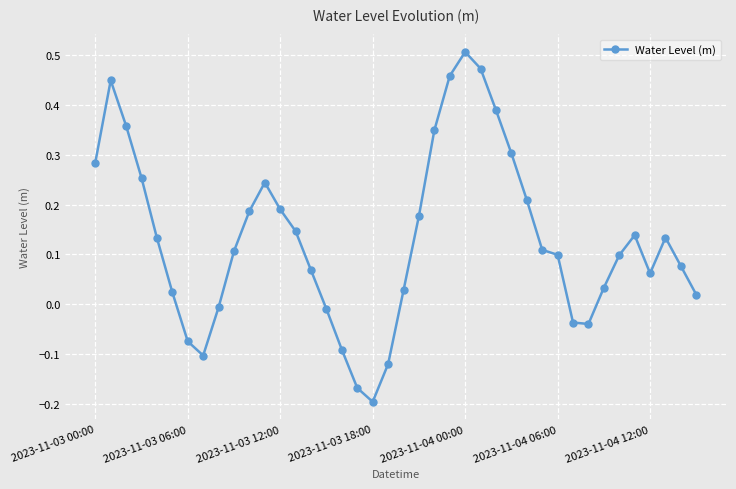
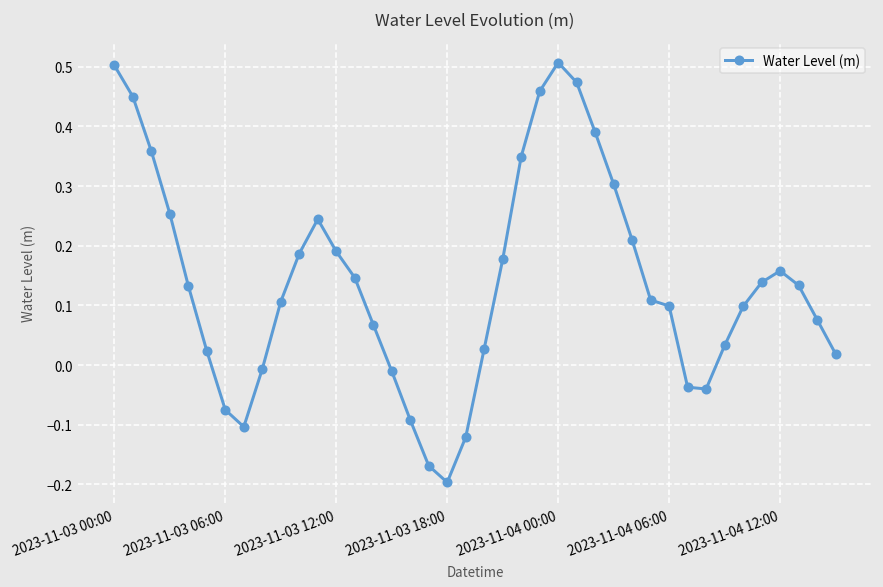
2023-11-03 00:00: 0.28 -> 0.50
2023-11-04 12:00: 0.06 -> 0.16
